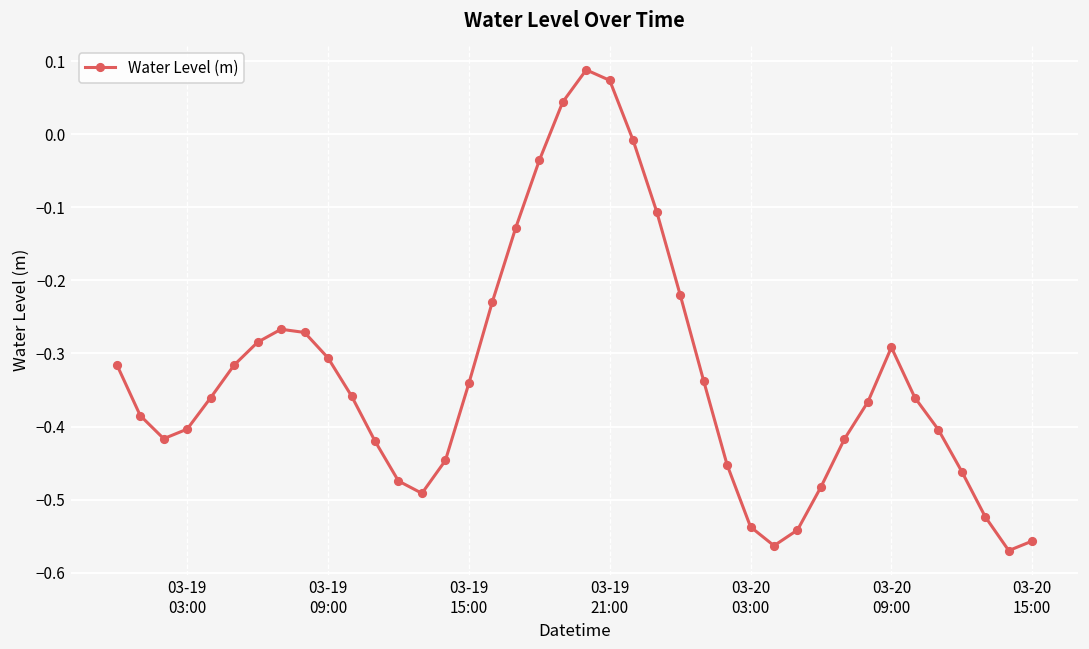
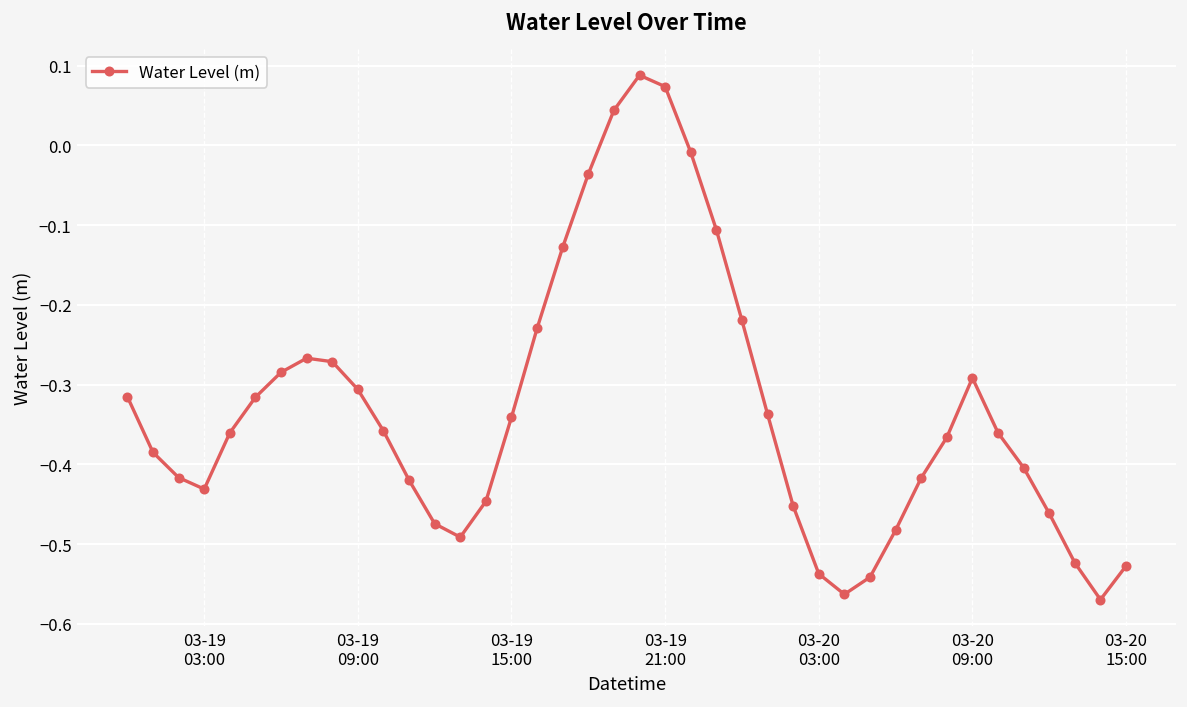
03-19 03:00: -0.40 -> -0.43
03-20 15:00: -0.56 -> -0.53
